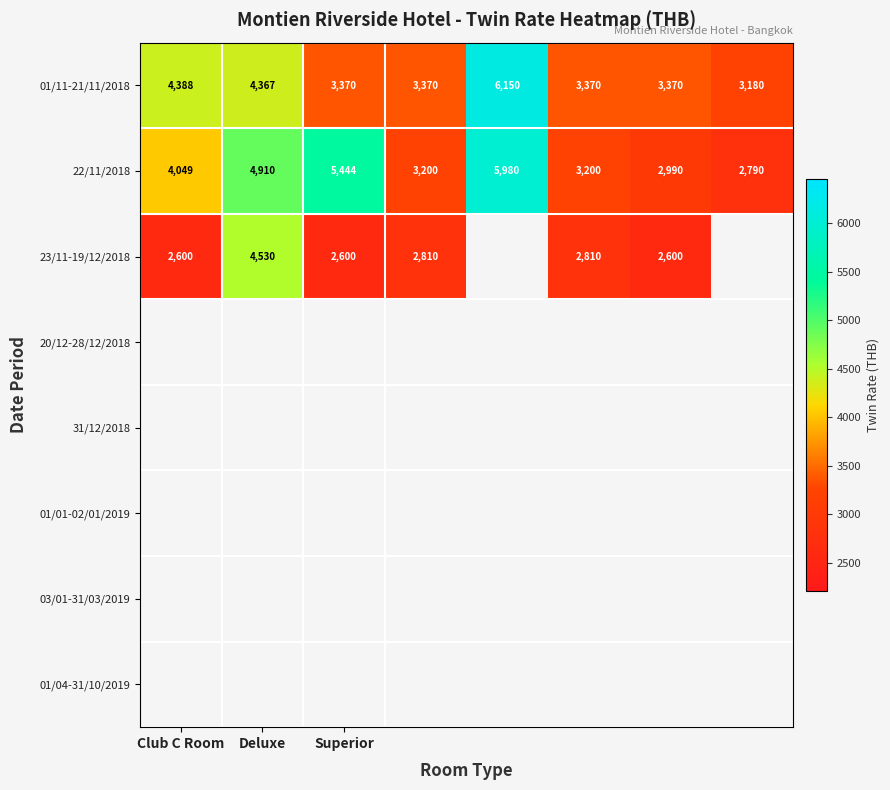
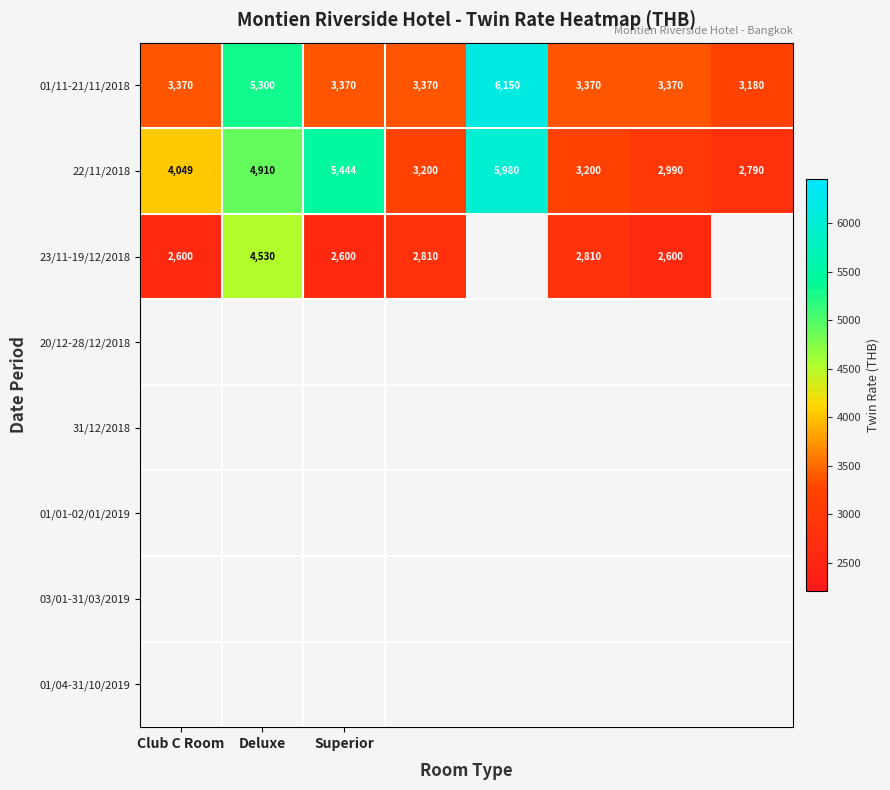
01/11-21/11/2018, Club C Room: 4,388 -> 3,370
01/11-21/11/2018, Deluxe: 4,367 -> 5,300
